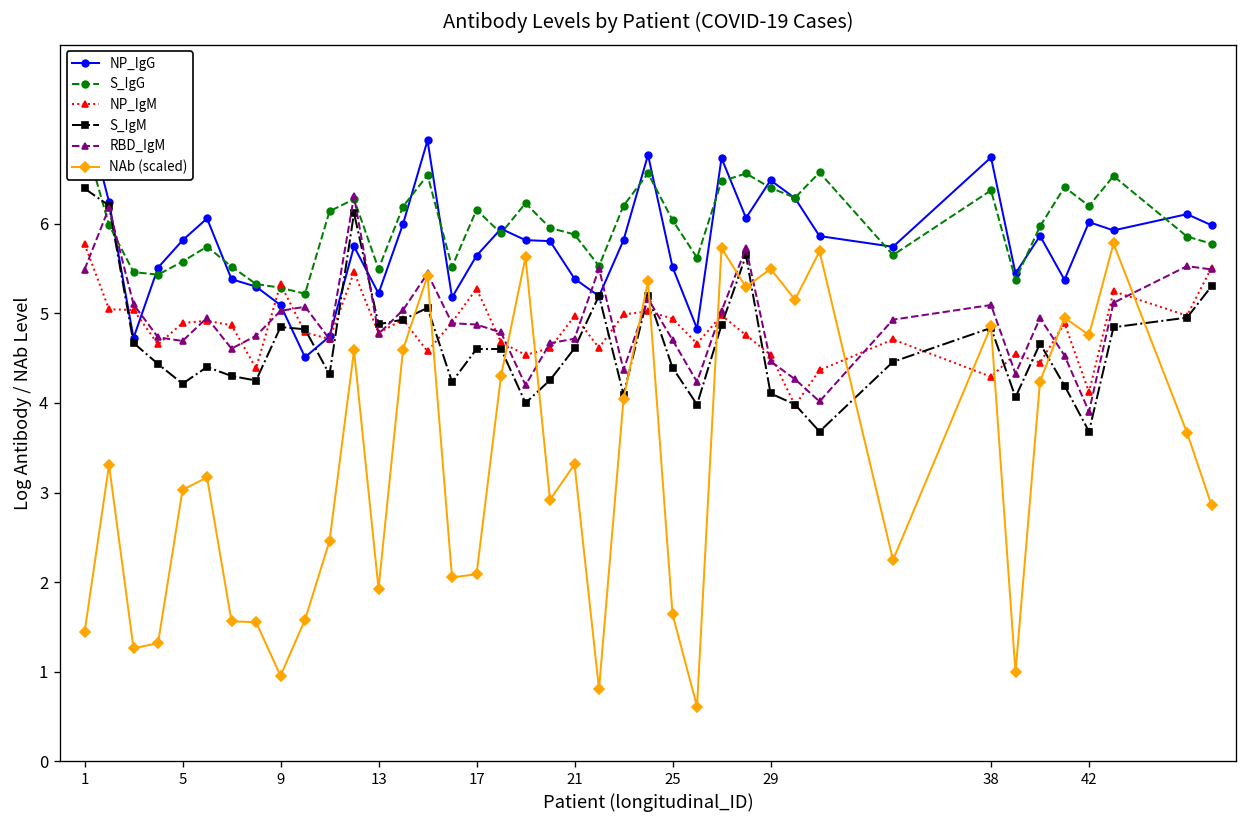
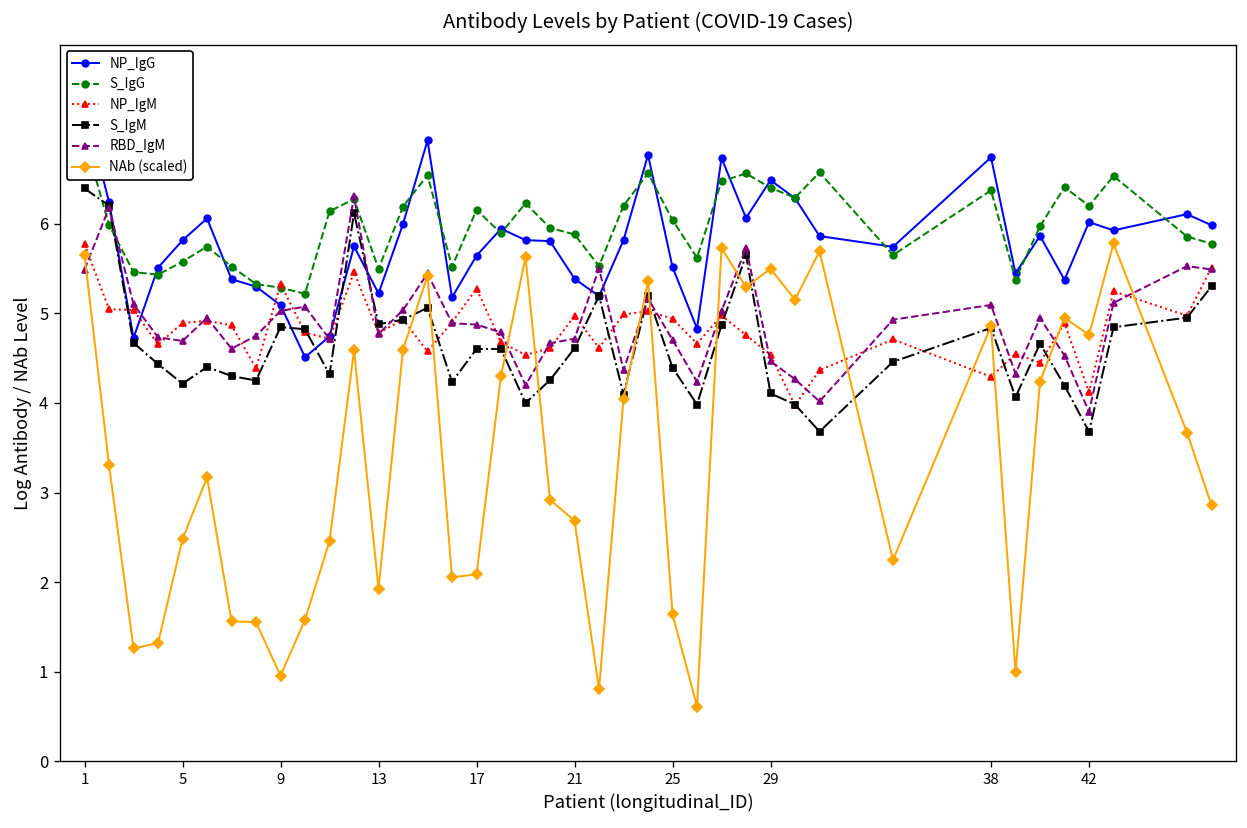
NAb (scaled), 1: 1.4 -> 5.6
NAb (scaled), 5: 3.0 -> 2.5
NAb (scaled), 21: 3.3 -> 2.7
